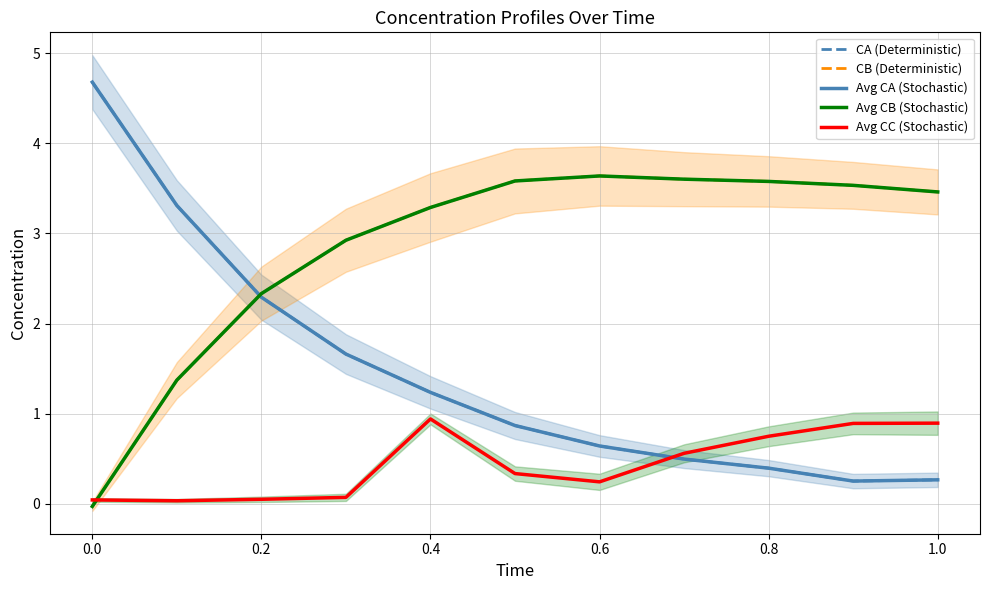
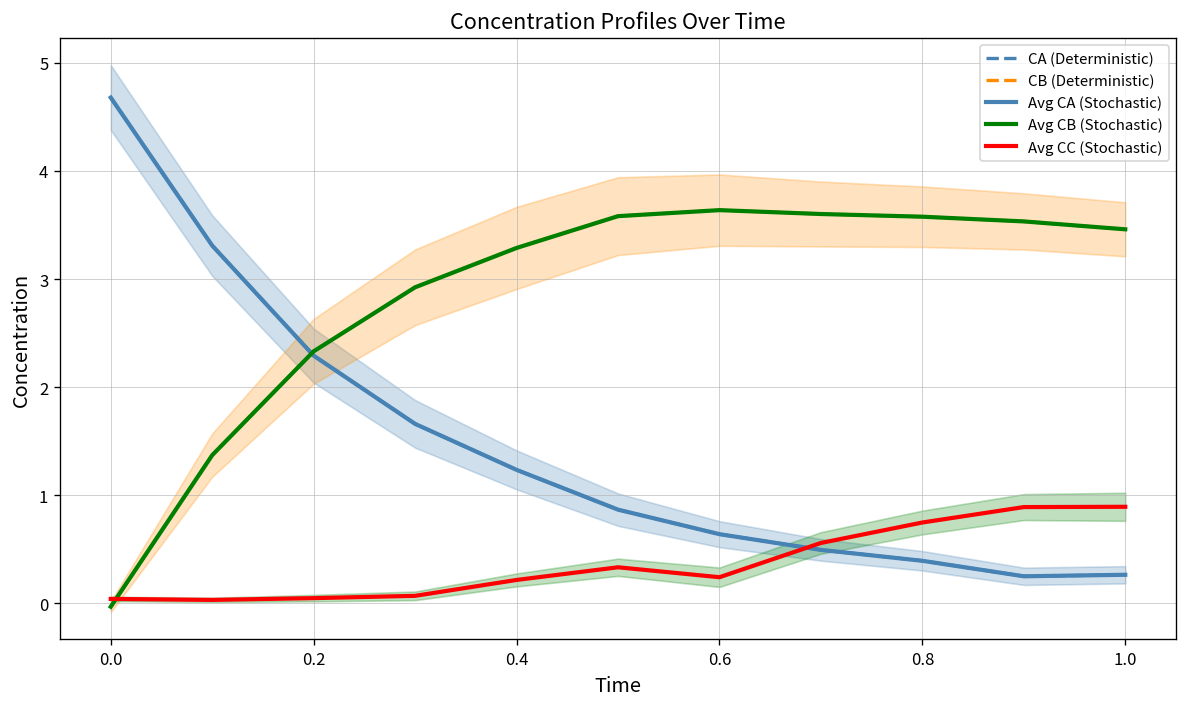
Avg CC (Stochastic), 0.4: 0.9 -> 0.2
